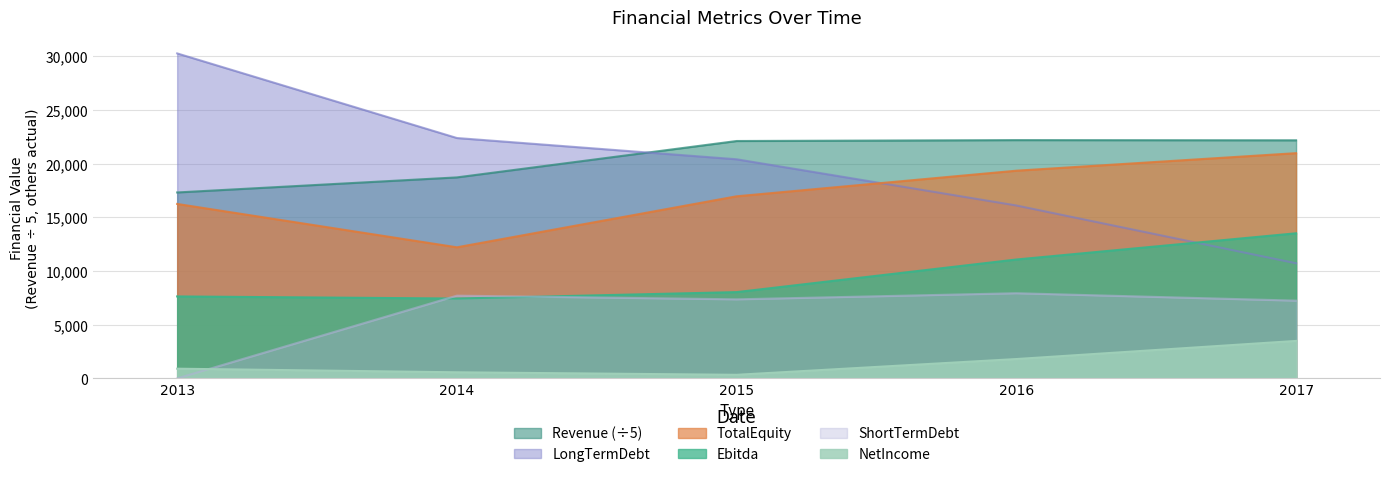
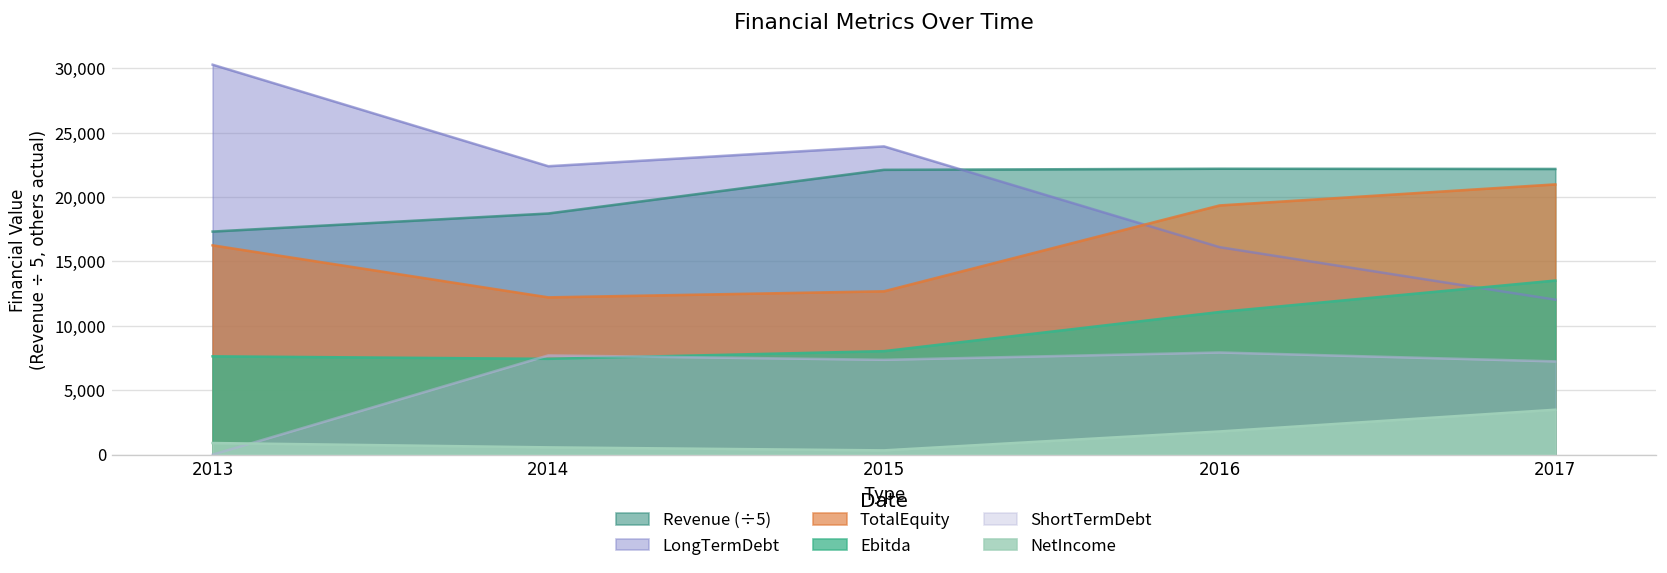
LongTermDebt, 2015: 20,400 -> 23,900
TotalEquity, 2015: 17,000 -> 12,700
LongTermDebt, 2017: 10,700 -> 12,000
